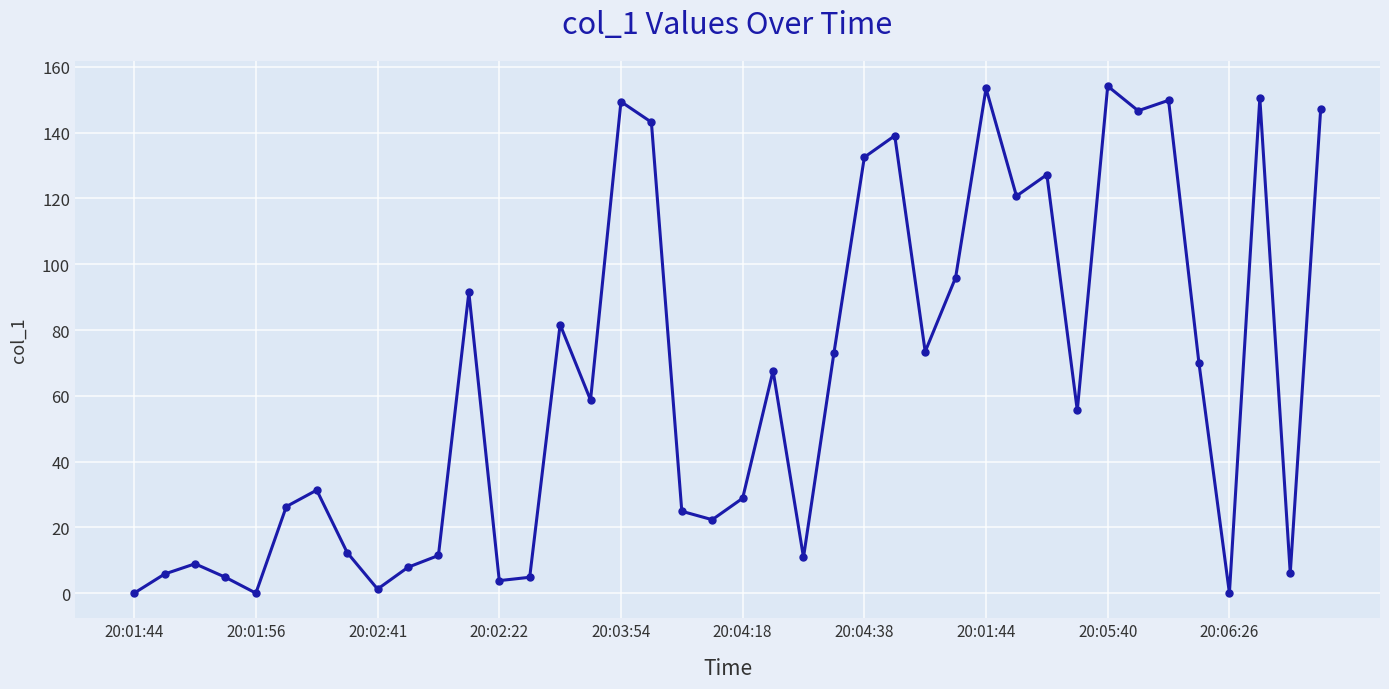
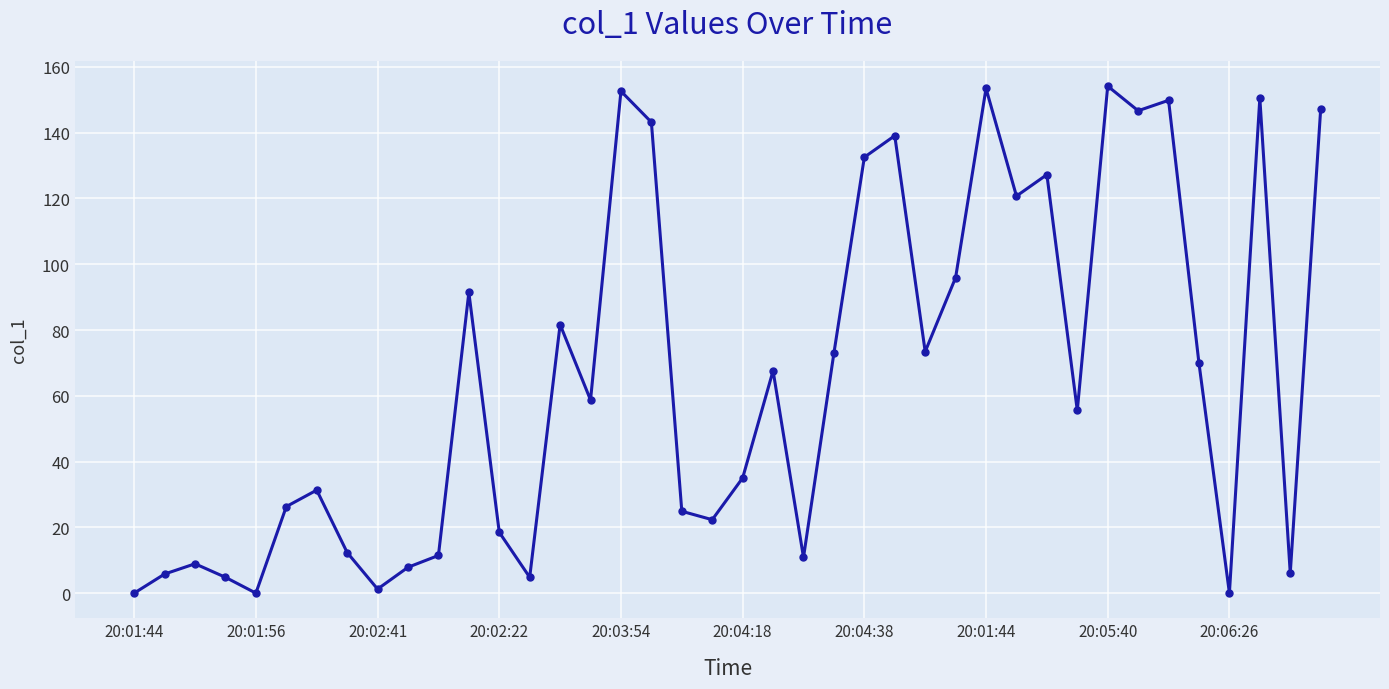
20:02:22: 4 -> 19
20:03:54: 149 -> 153
20:04:18: 29 -> 35
